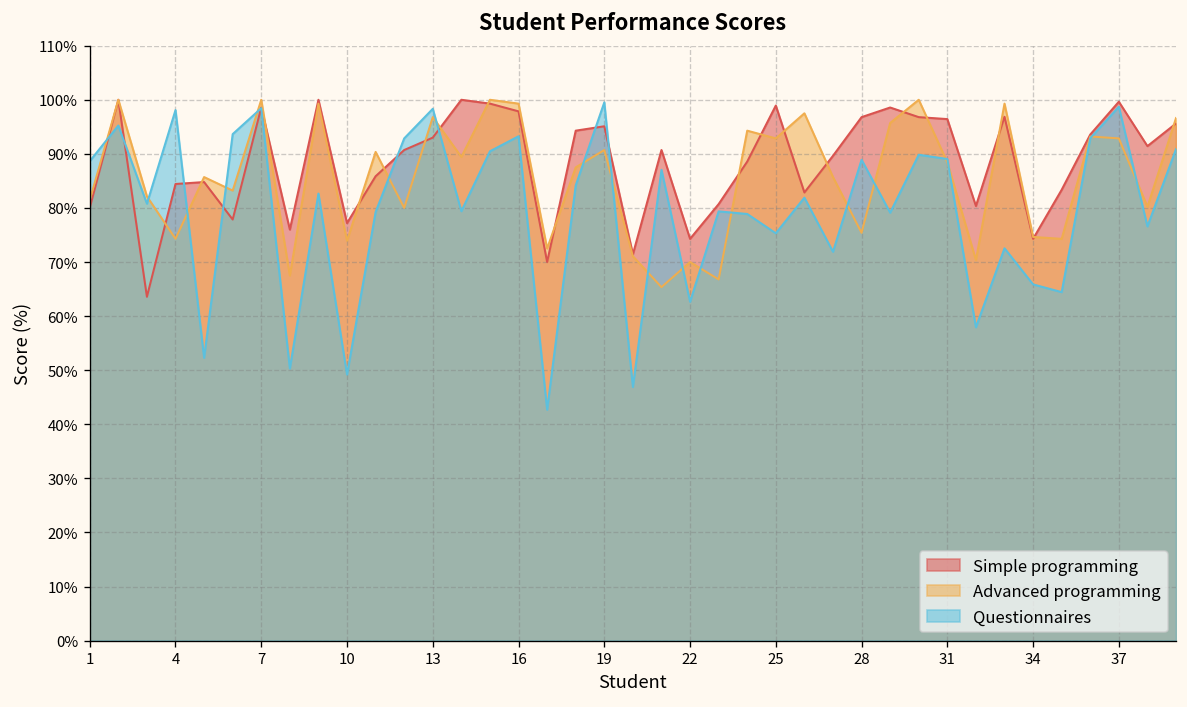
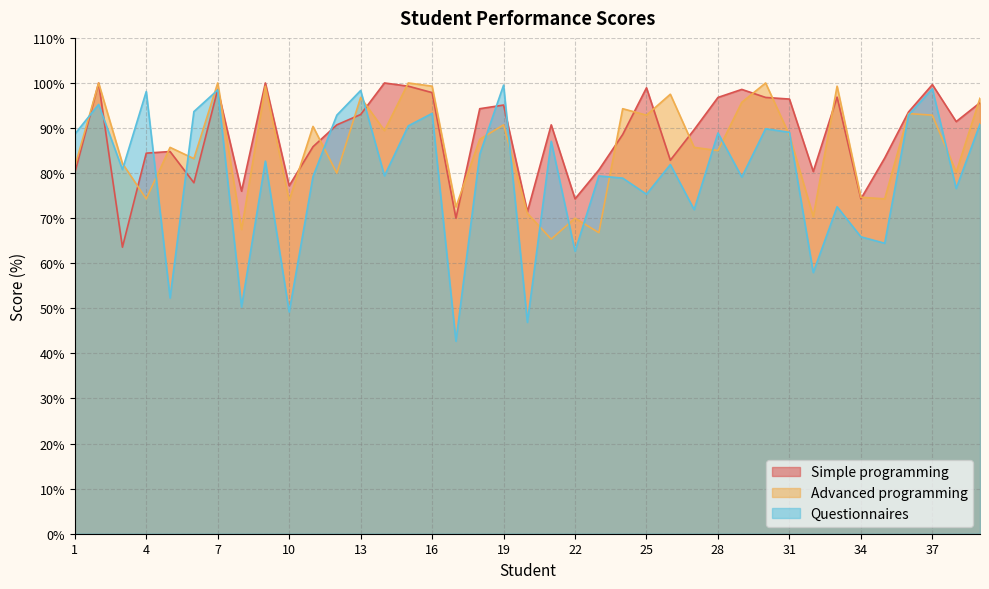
Advanced programming, 28: 75% -> 85%
